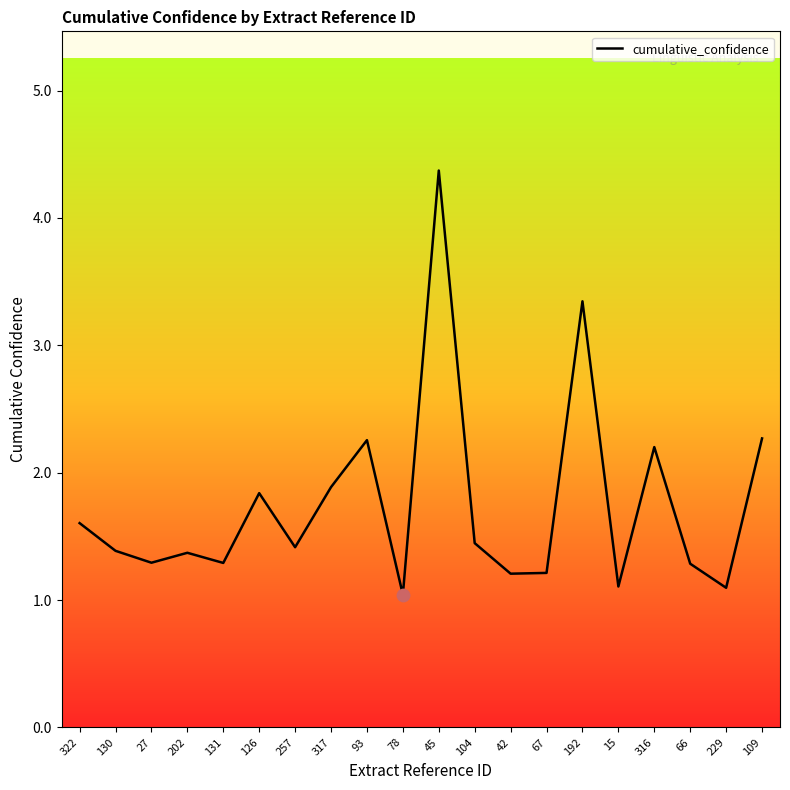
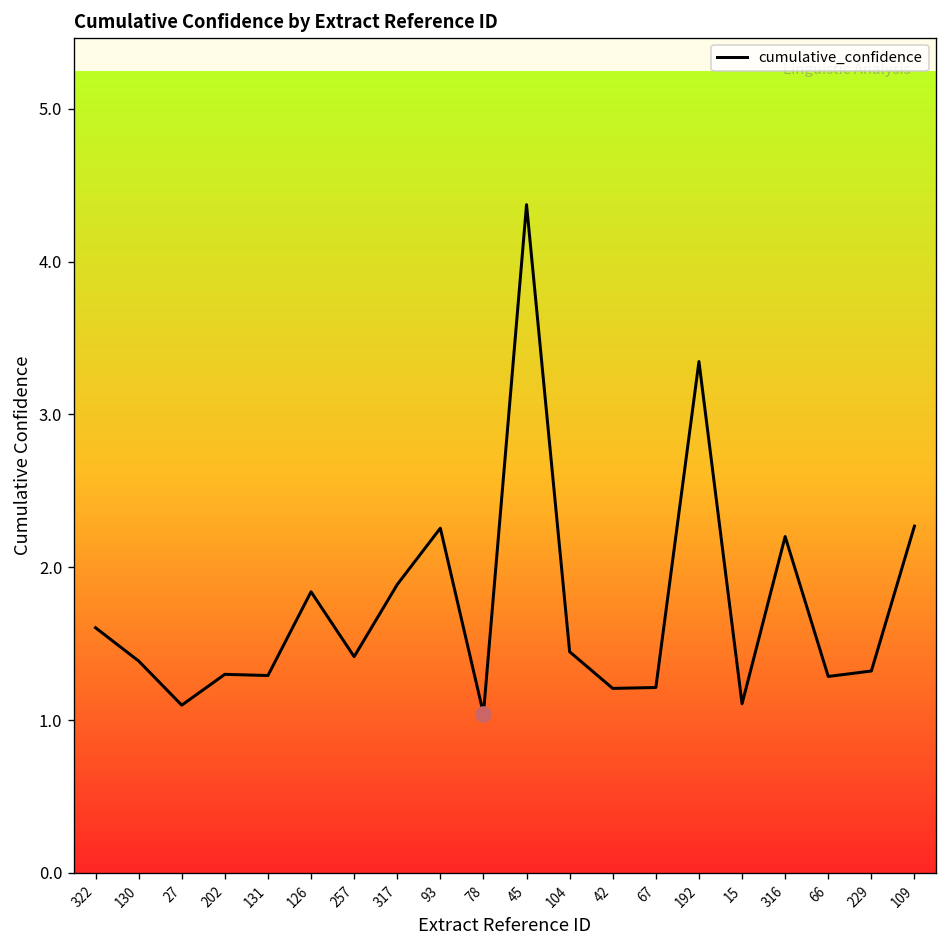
cumulative_confidence, 27: 1.29 -> 1.10
cumulative_confidence, 202: 1.37 -> 1.30
cumulative_confidence, 229: 1.10 -> 1.32
